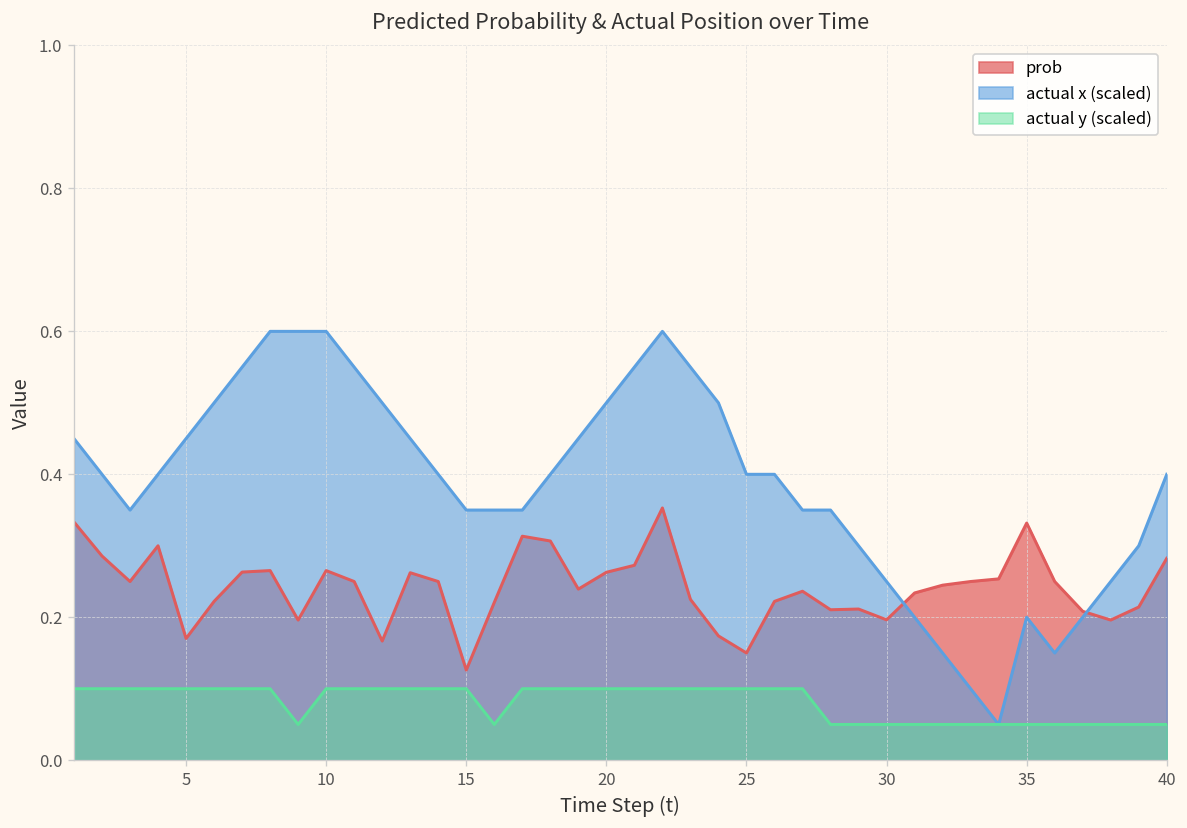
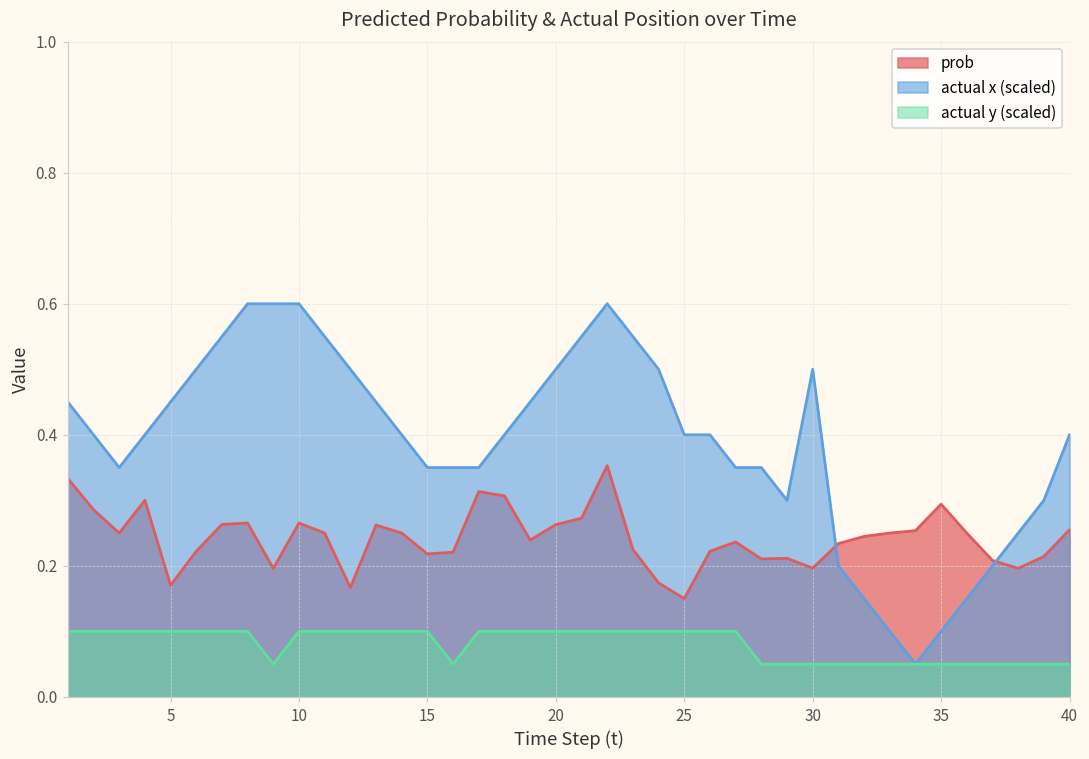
prob, 15: 0.13 -> 0.22
actual x (scaled), 30: 0.25 -> 0.50
prob, 35: 0.33 -> 0.29
actual x (scaled), 35: 0.20 -> 0.10
prob, 40: 0.28 -> 0.25
